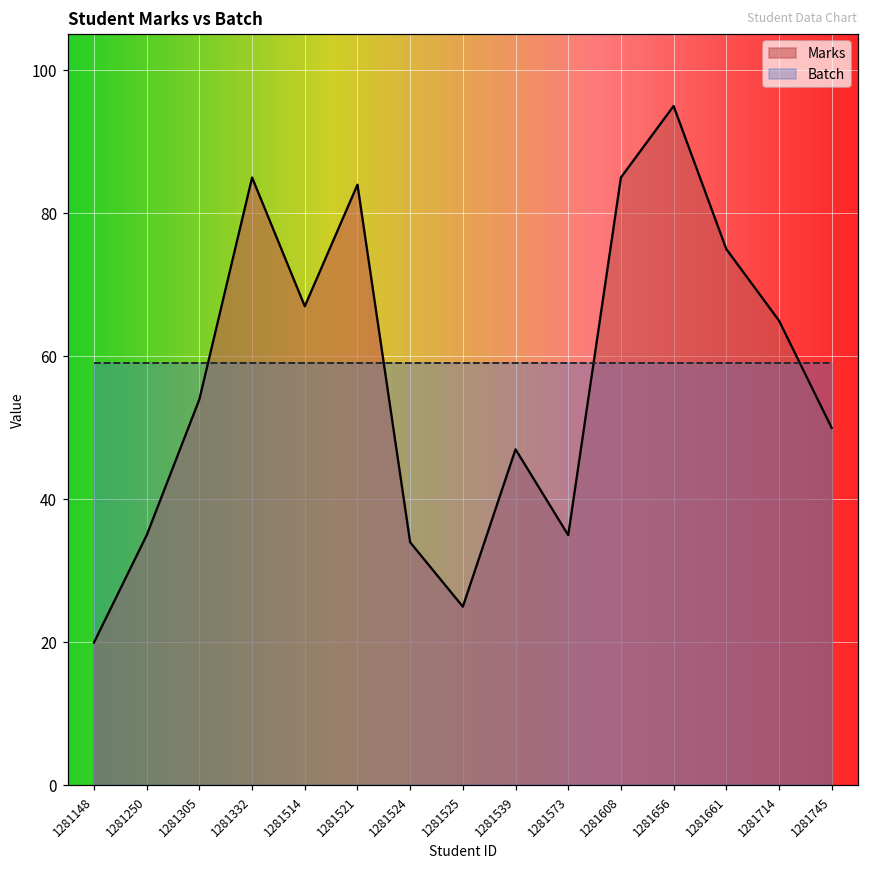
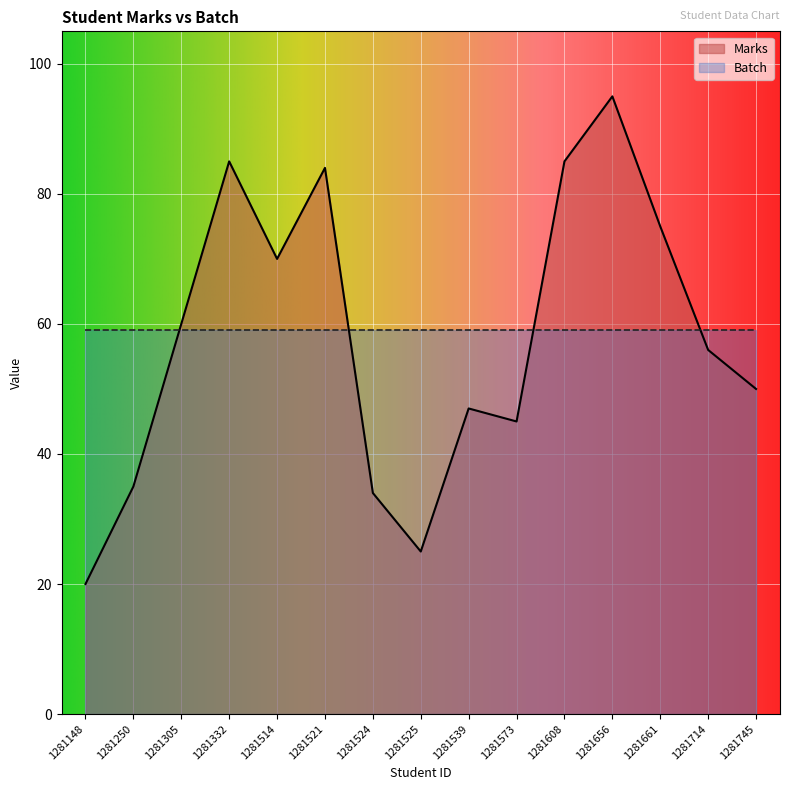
Marks, 1281305: 54 -> 60
Marks, 1281514: 67 -> 70
Marks, 1281573: 35 -> 45
Marks, 1281714: 65 -> 56
